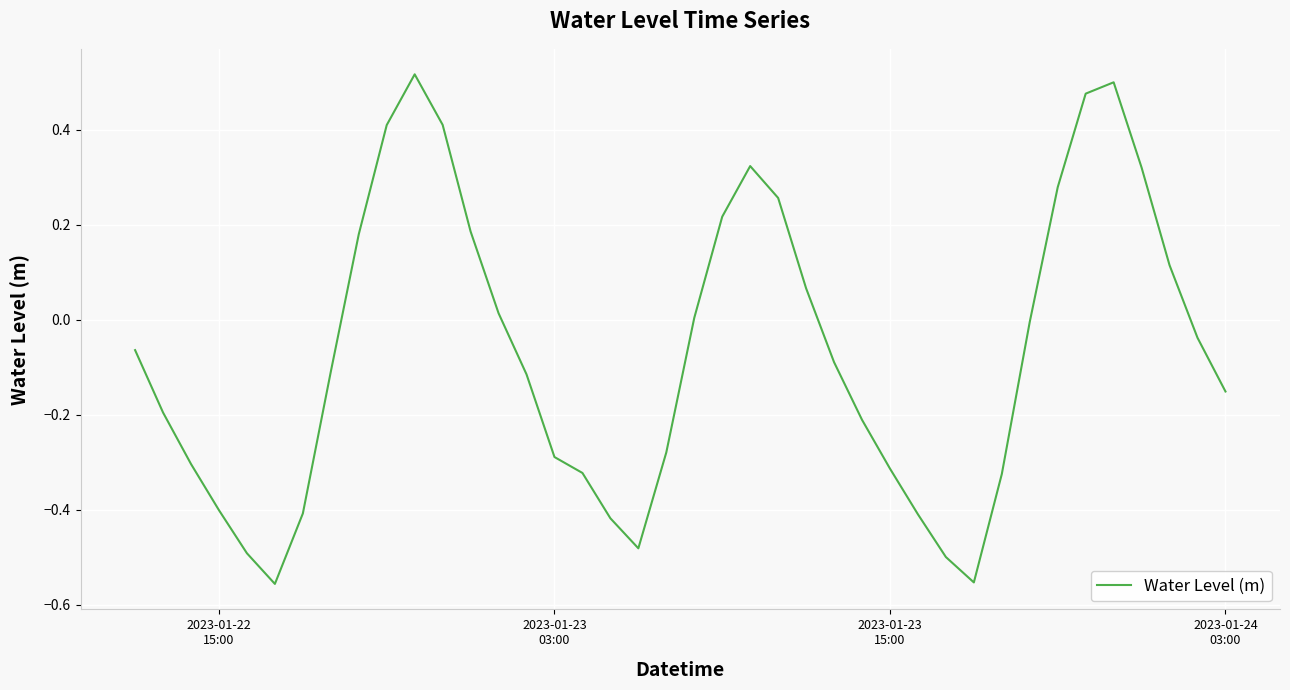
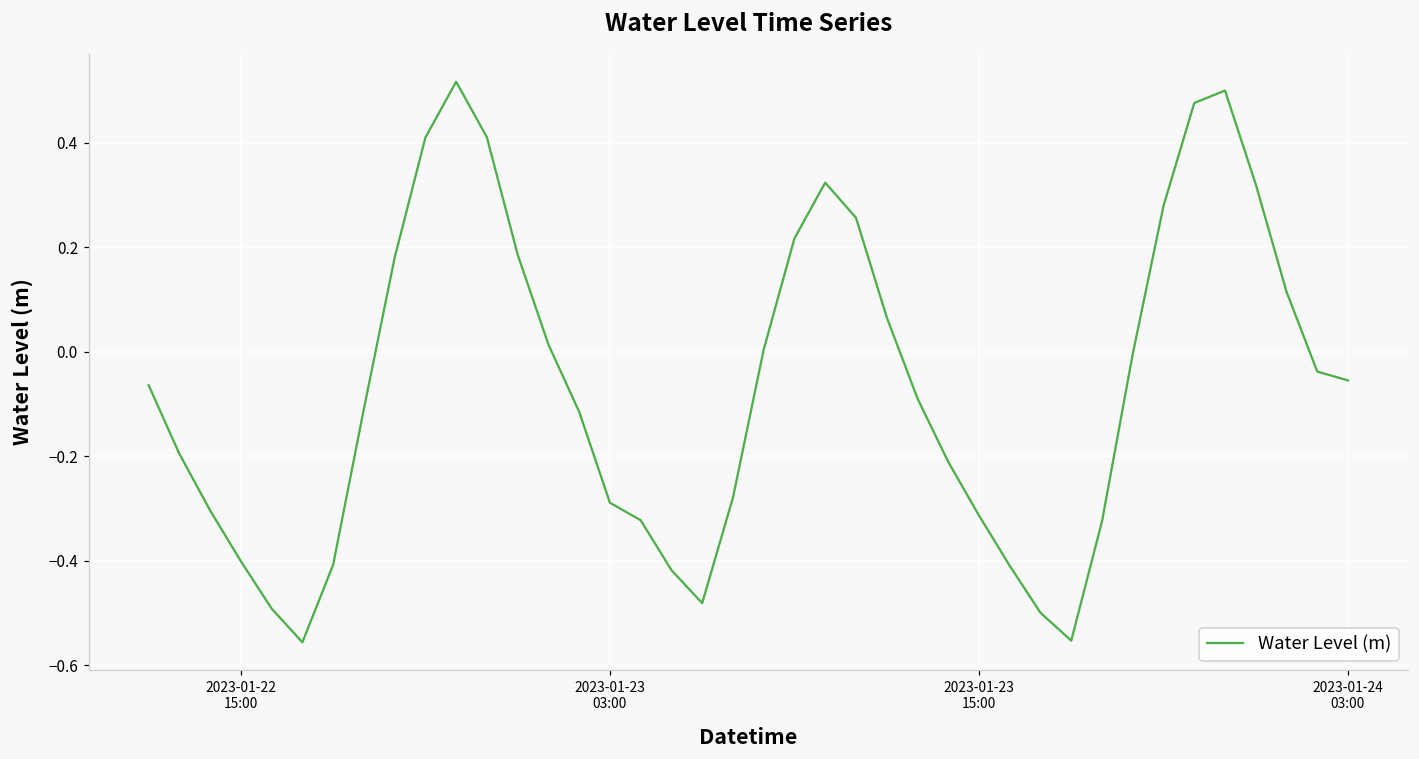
2023-01-24 03:00: -0.15 -> -0.05
